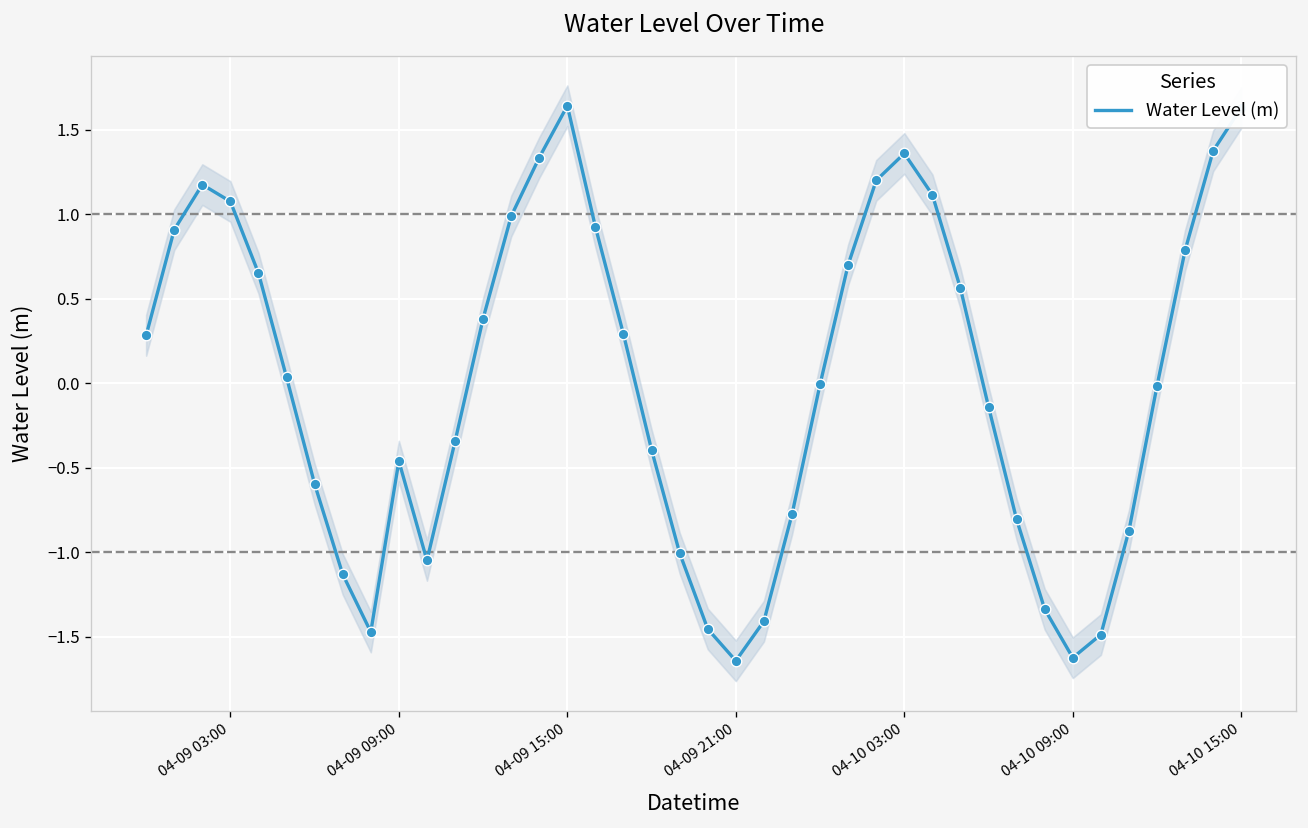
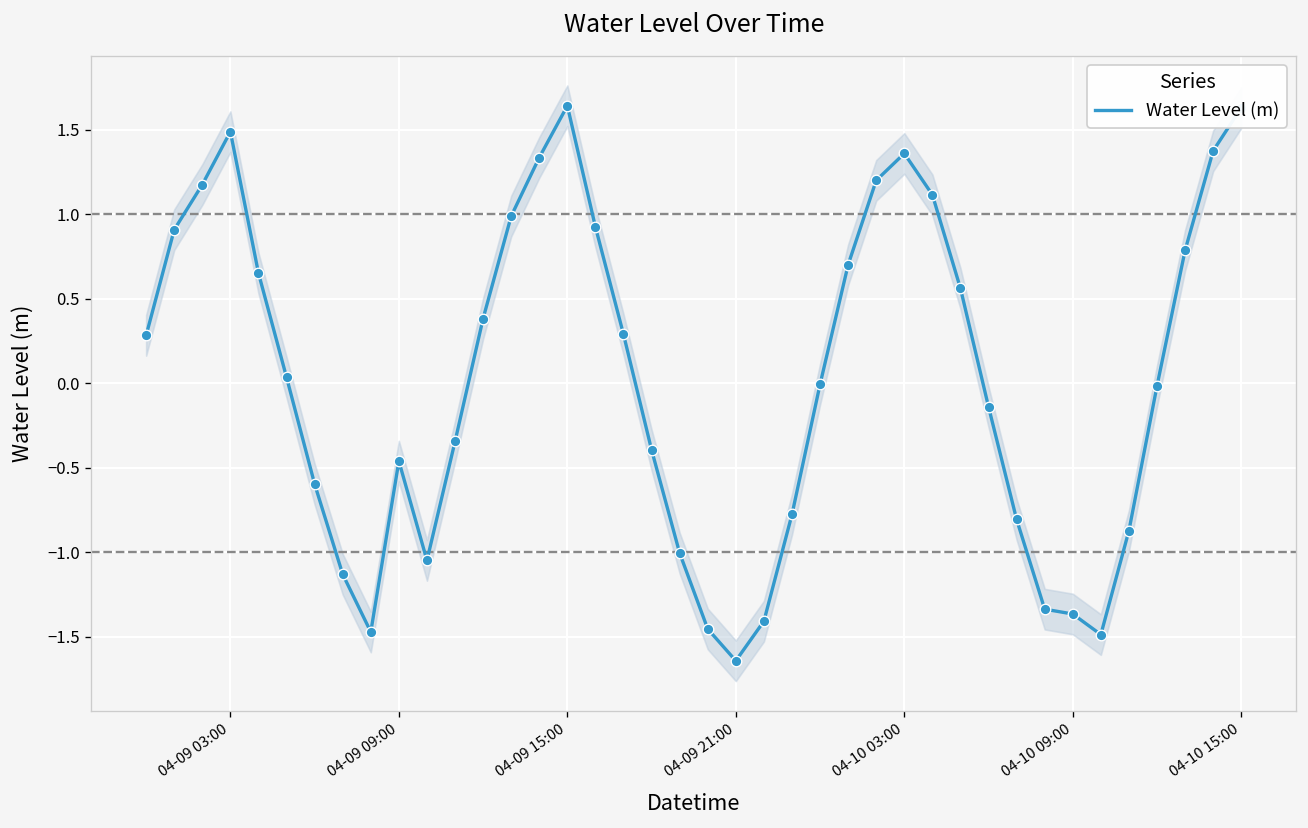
Water Level (m), 04-09 03:00: 1.08 -> 1.49
Water Level (m), 04-10 09:00: -1.62 -> -1.37
